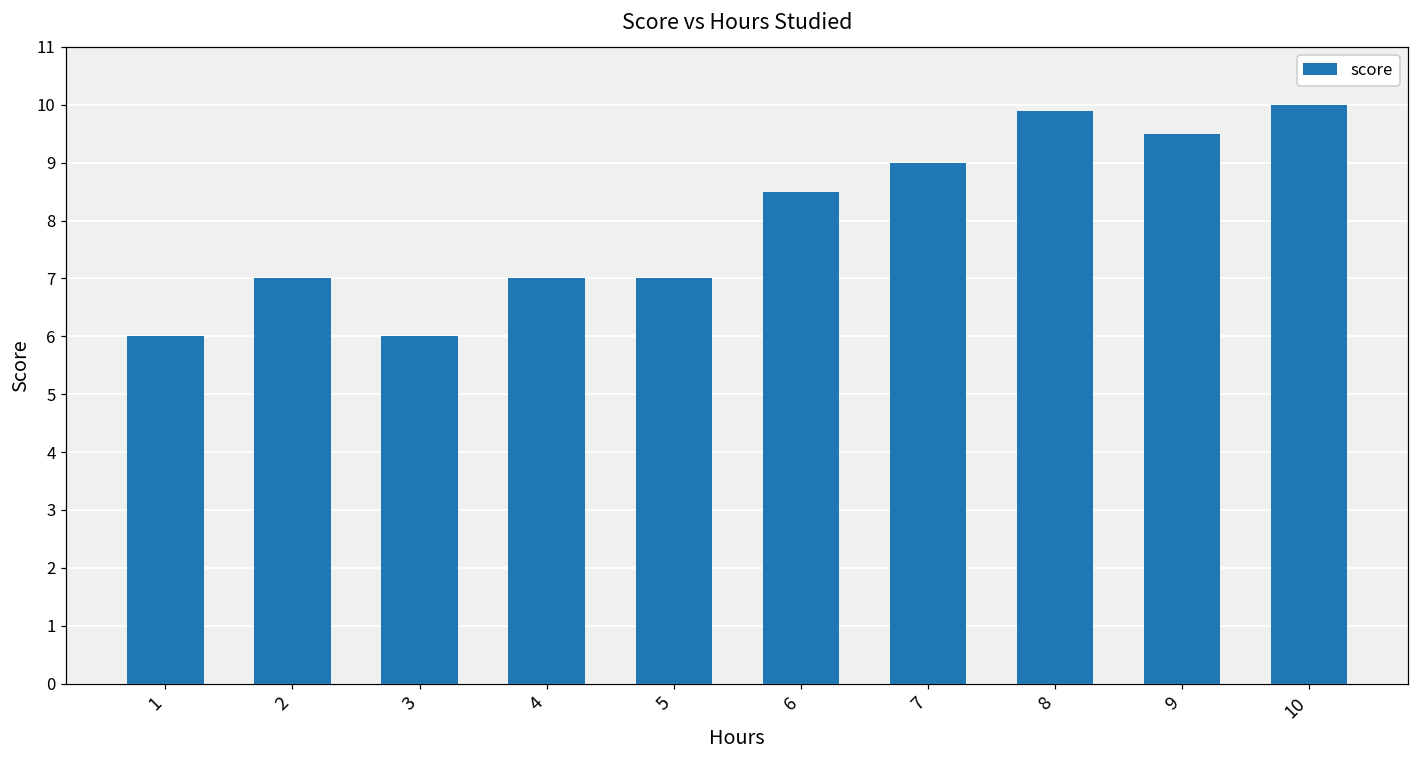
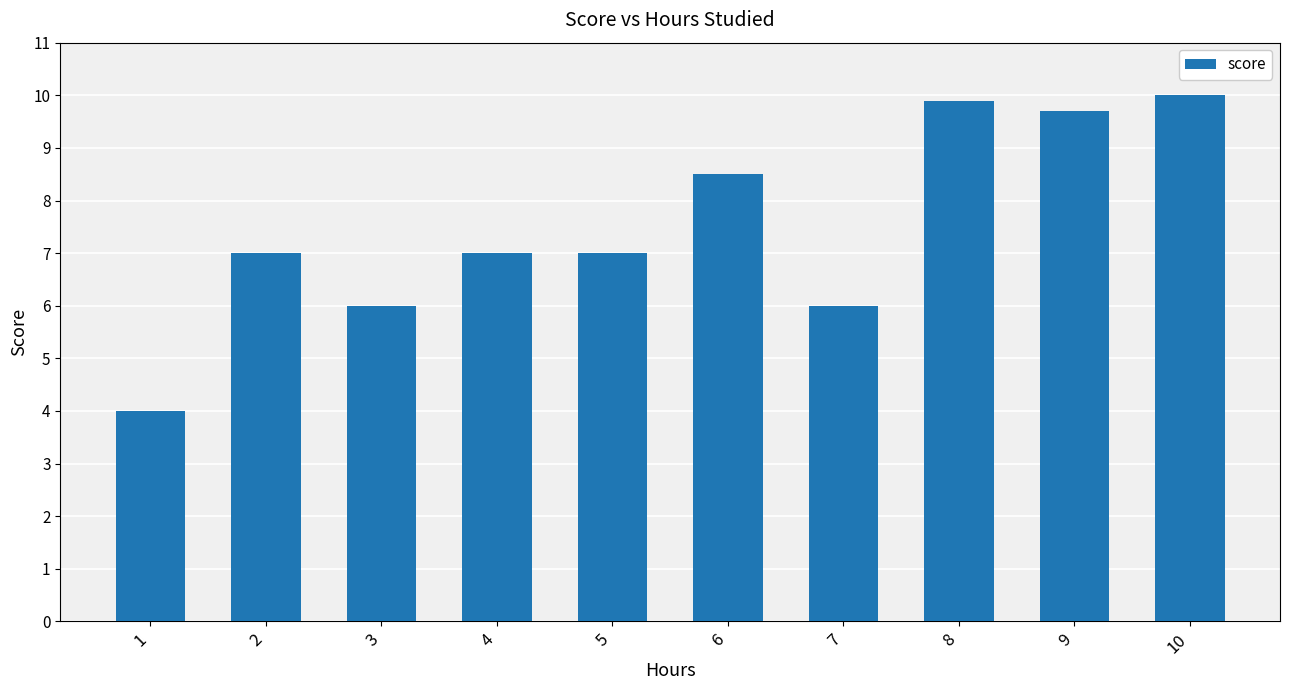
1: 6 -> 4
7: 9 -> 6
9: 9.5 -> 9.7
